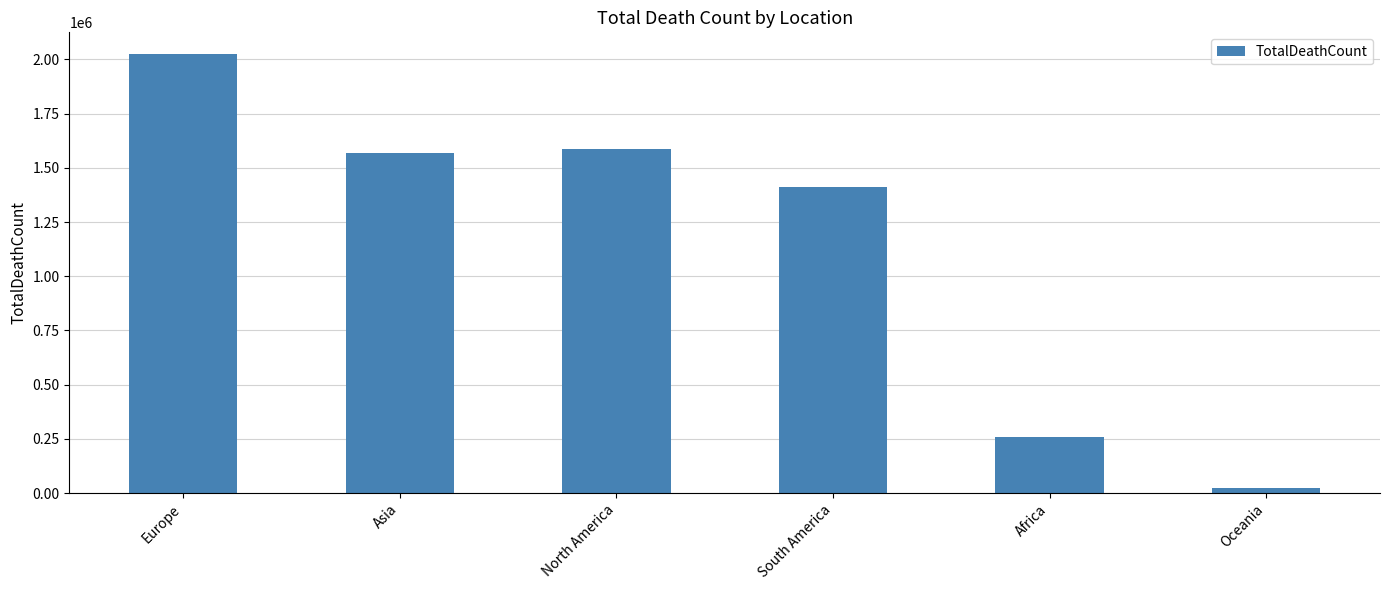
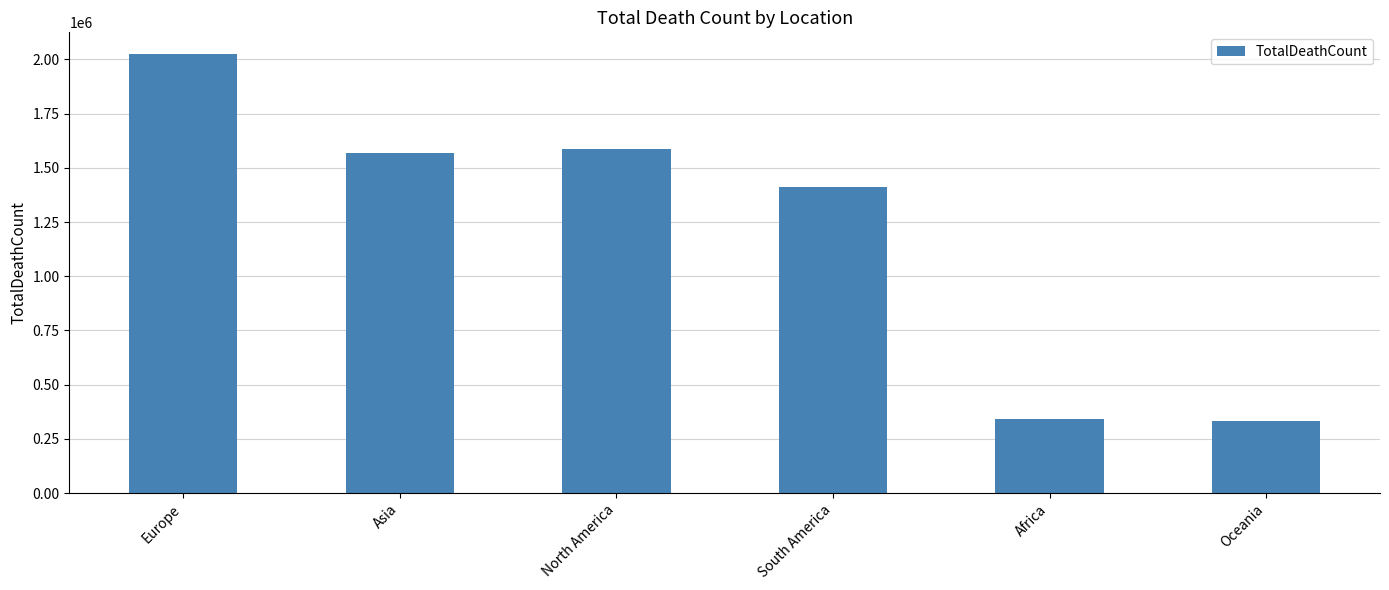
Africa: 260000 -> 340000
Oceania: 30000 -> 330000
